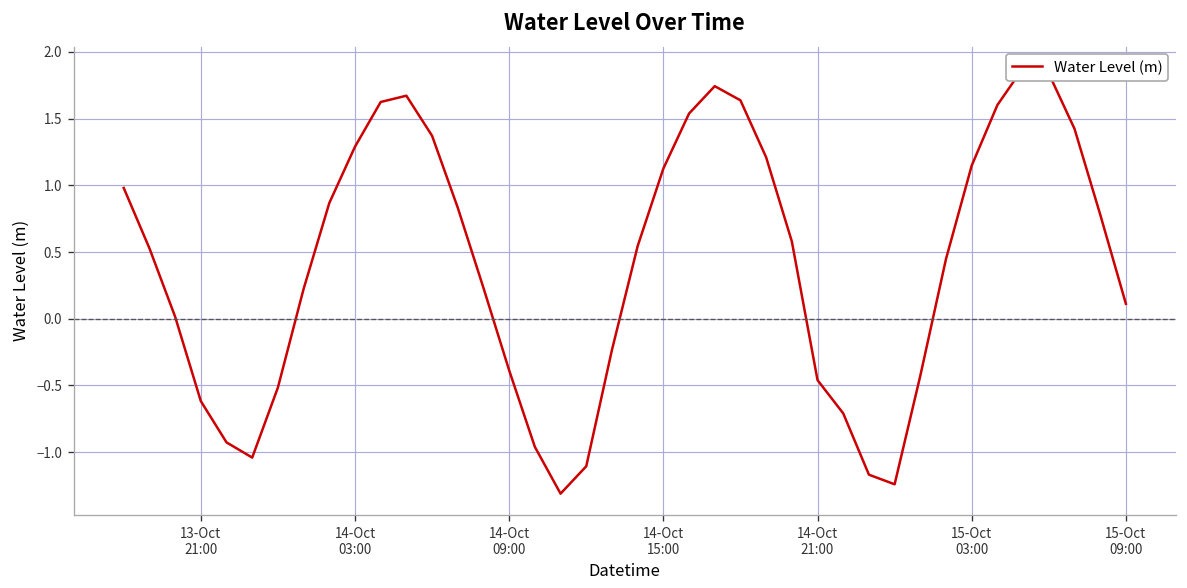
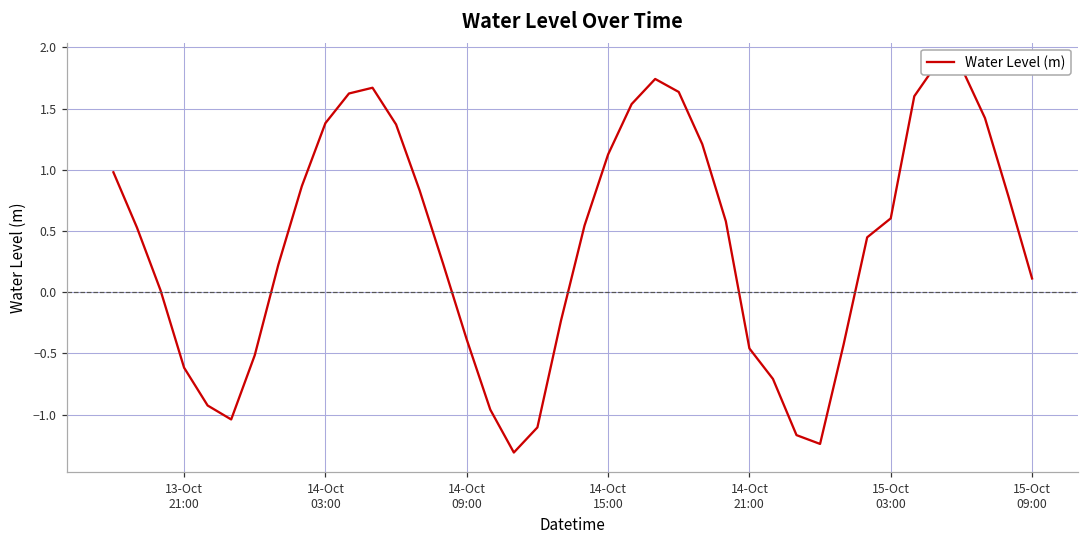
14-Oct 03:00: 1.29 -> 1.38
15-Oct 03:00: 1.15 -> 0.60
